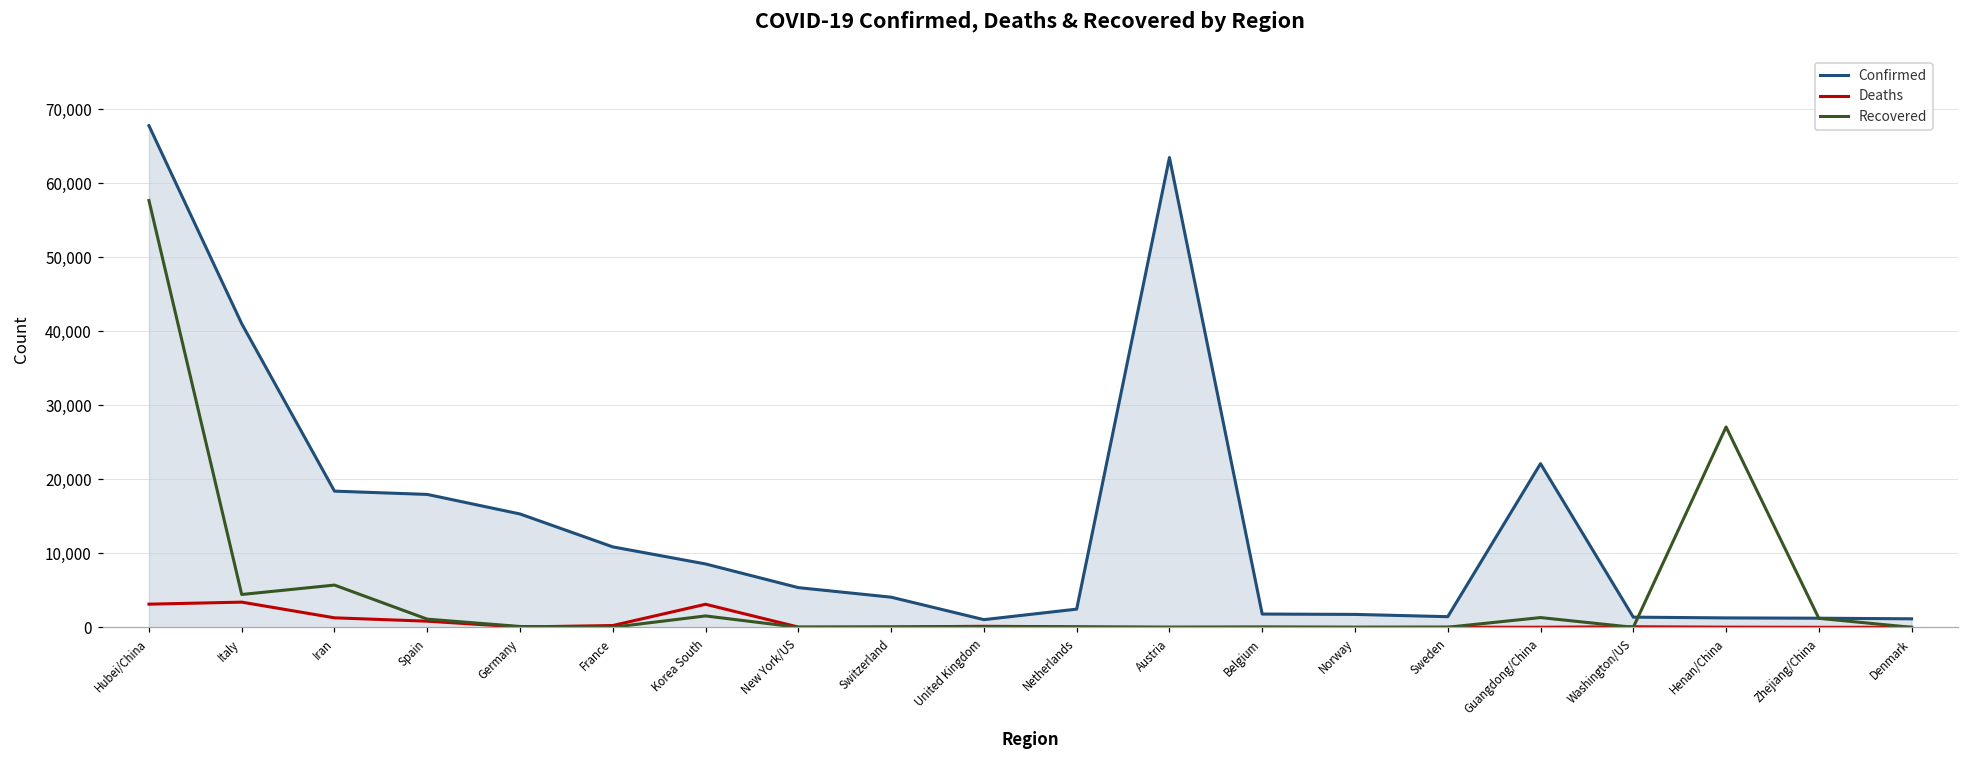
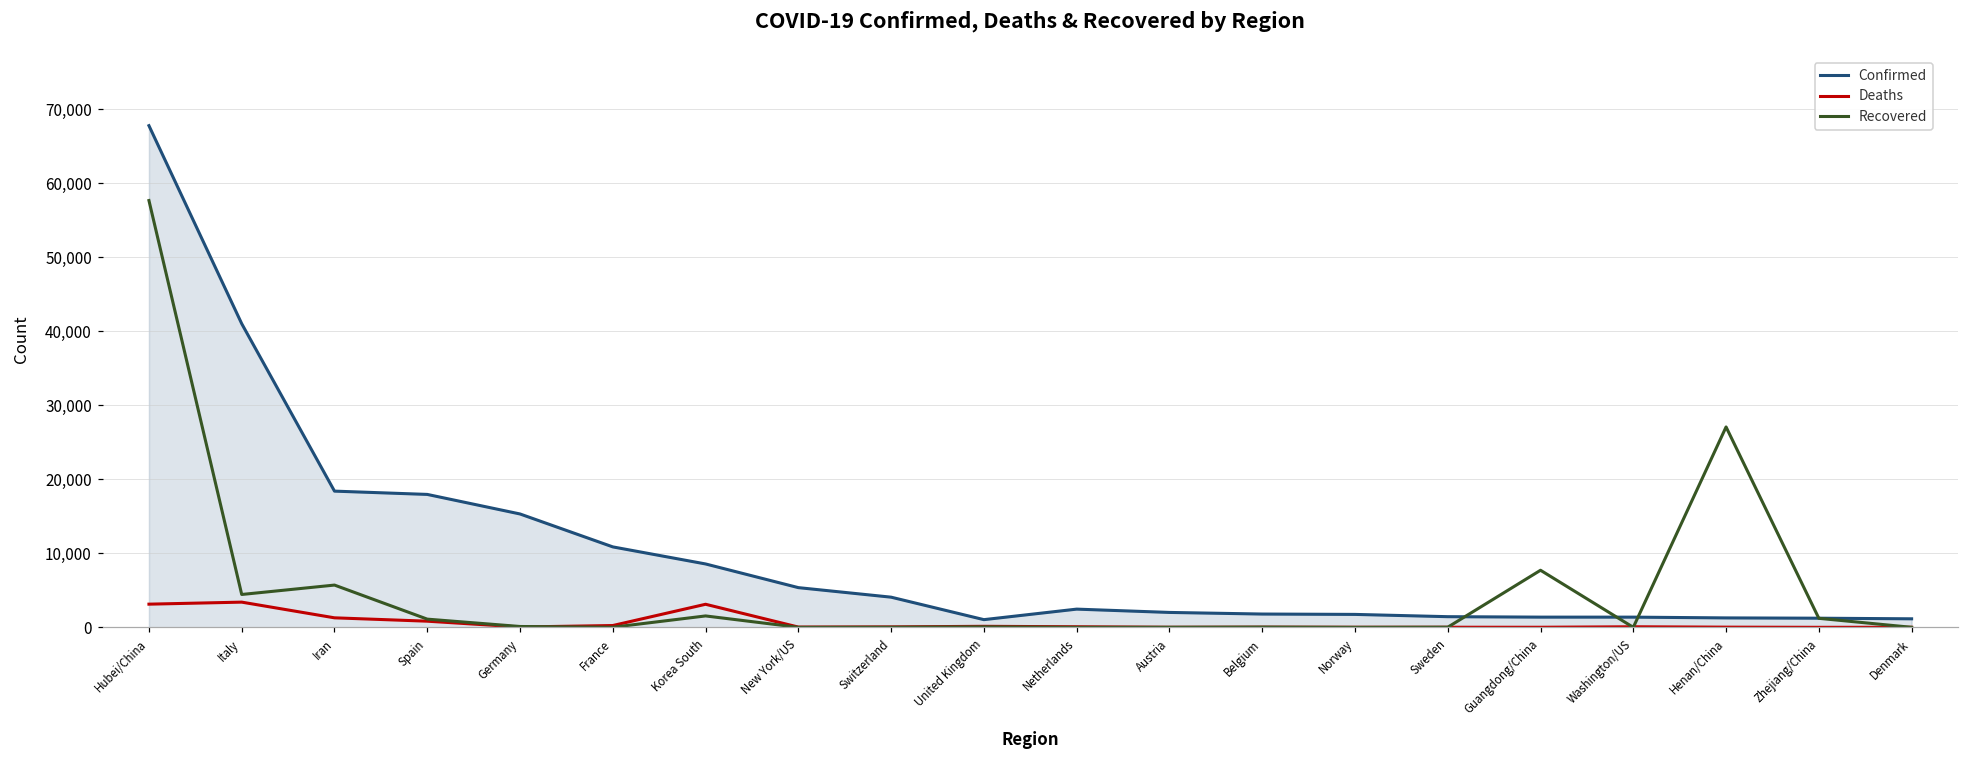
Confirmed, Austria: 63,000 -> 2,000
Confirmed, Guangdong/China: 22,000 -> 1,000
Recovered, Guangdong/China: 1,000 -> 8,000
